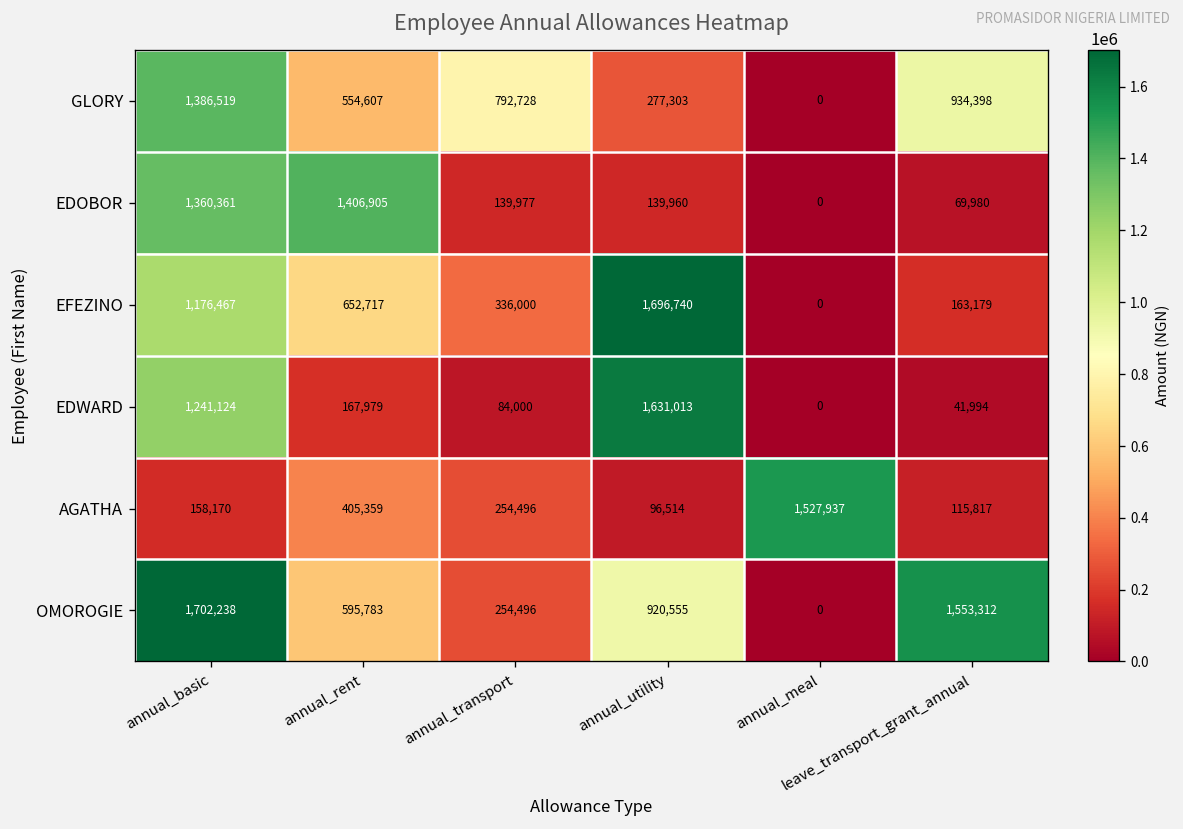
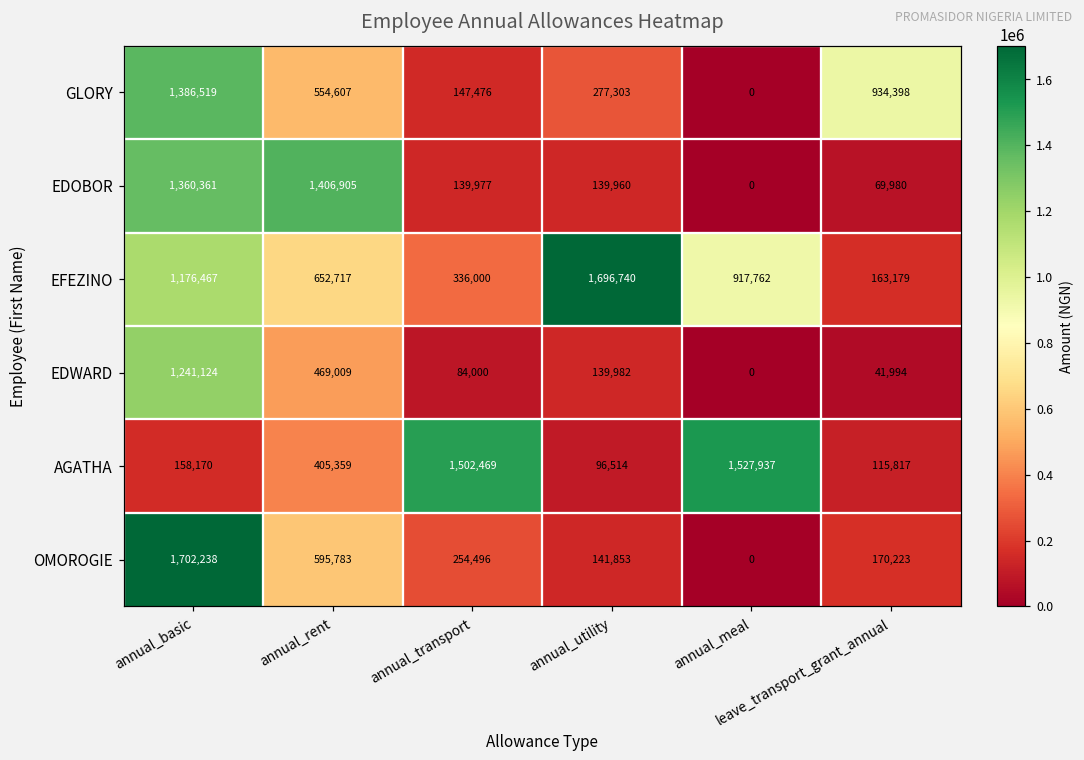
GLORY, annual_transport: 792,728 -> 147,476
EFEZINO, annual_meal: 0 -> 917,762
EDWARD, annual_rent: 167,979 -> 469,009
EDWARD, annual_utility: 1,631,013 -> 139,982
AGATHA, annual_transport: 254,496 -> 1,502,469
OMOROGIE, annual_utility: 920,555 -> 141,853
OMOROGIE, leave_transport_grant_annual: 1,553,312 -> 170,223
